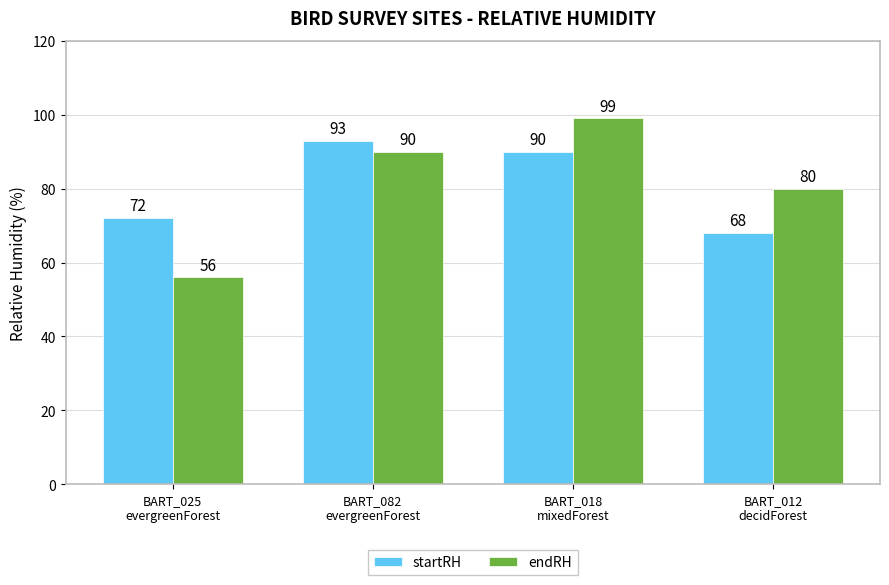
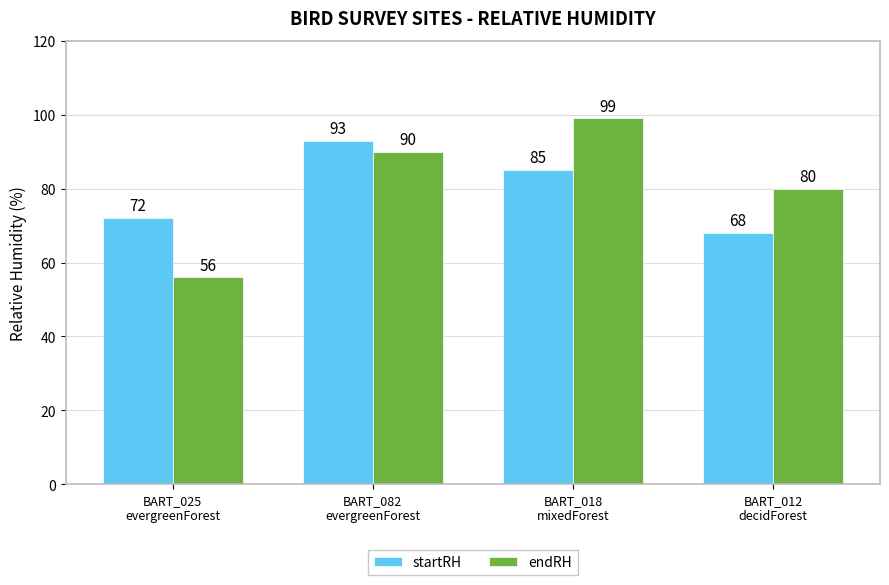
startRH, BART_018 mixedForest: 90 -> 85
